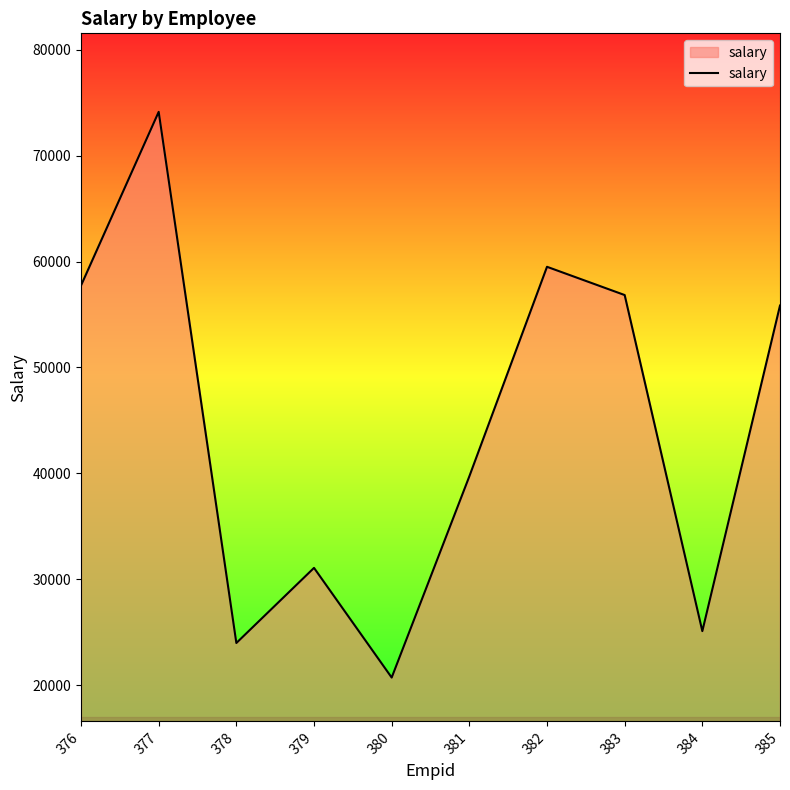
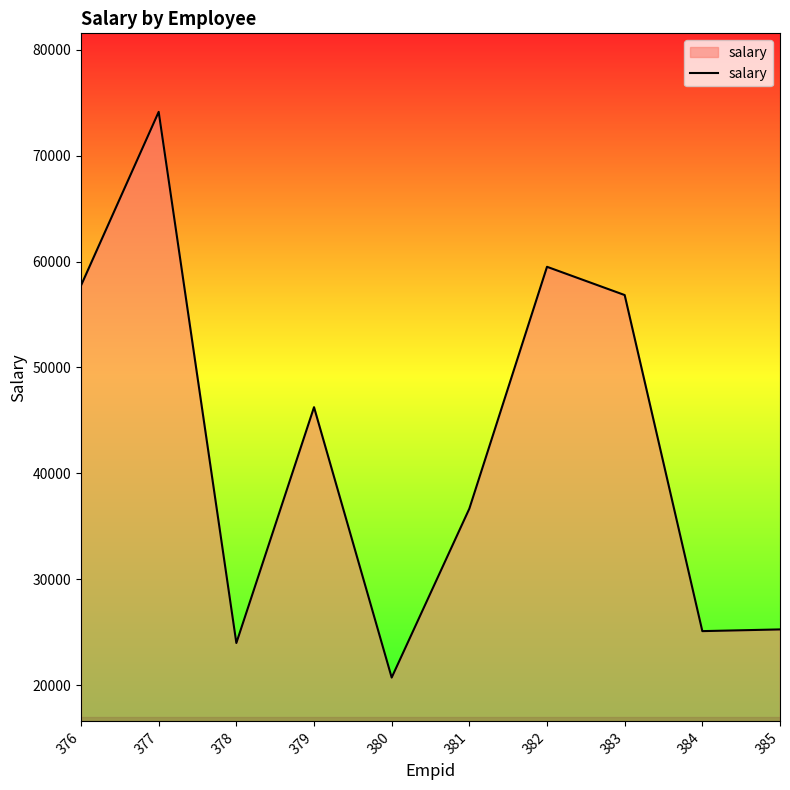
379: 31100 -> 46200
381: 39700 -> 36700
385: 55800 -> 25300
